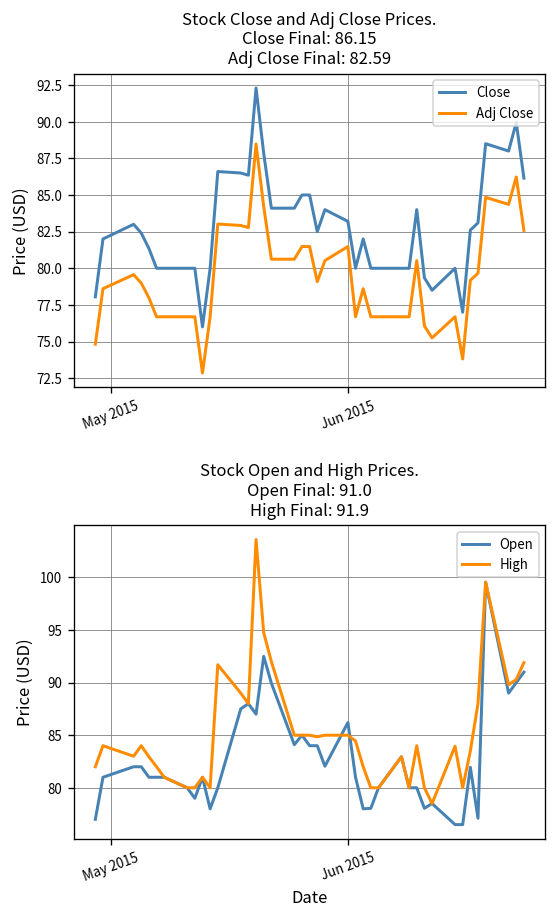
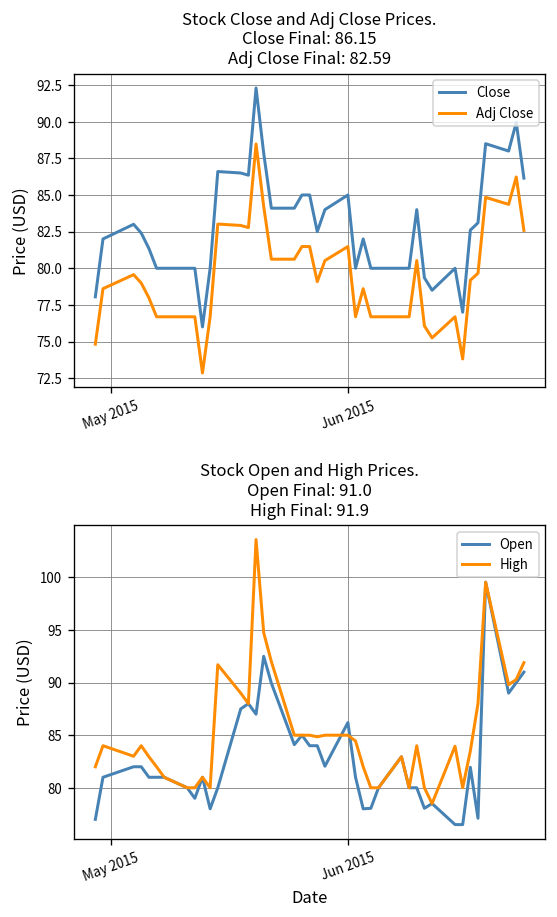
Stock Close and Adj Close Prices. Close Final: 86.15 Adj Close Final: 82.59, Close, Jun 2015: 83.2 -> 85.0
